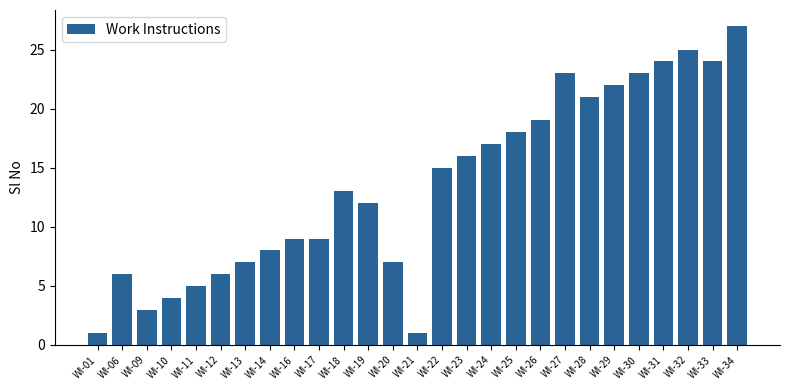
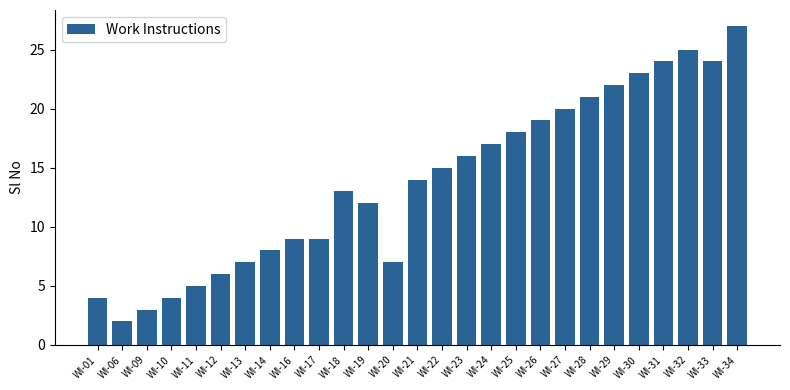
WI-01: 1 -> 4
WI-06: 6 -> 2
WI-21: 1 -> 14
WI-27: 23 -> 20
